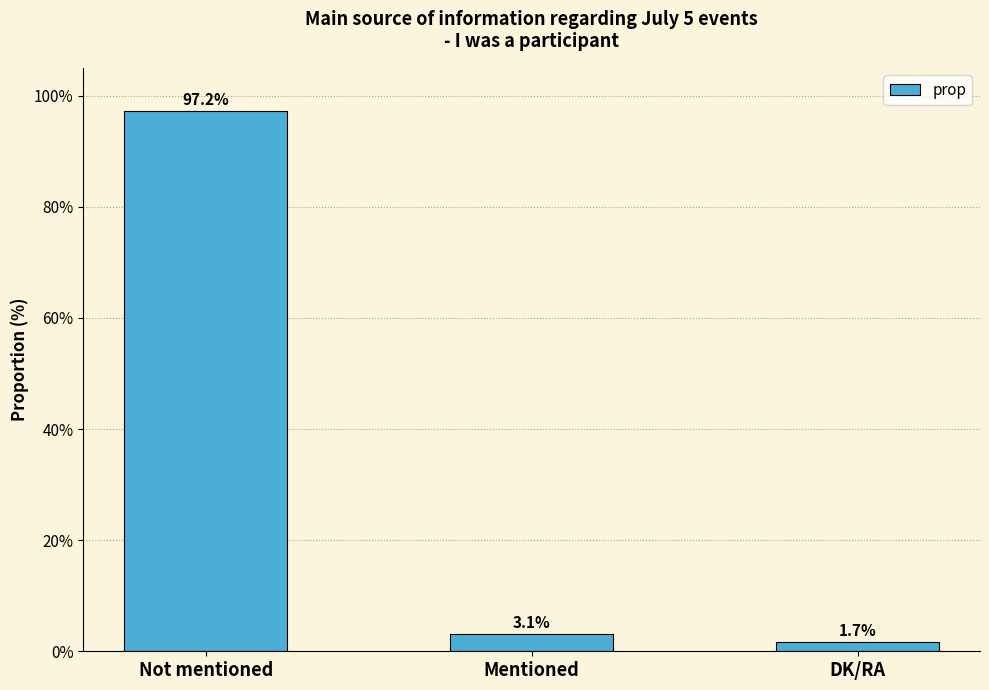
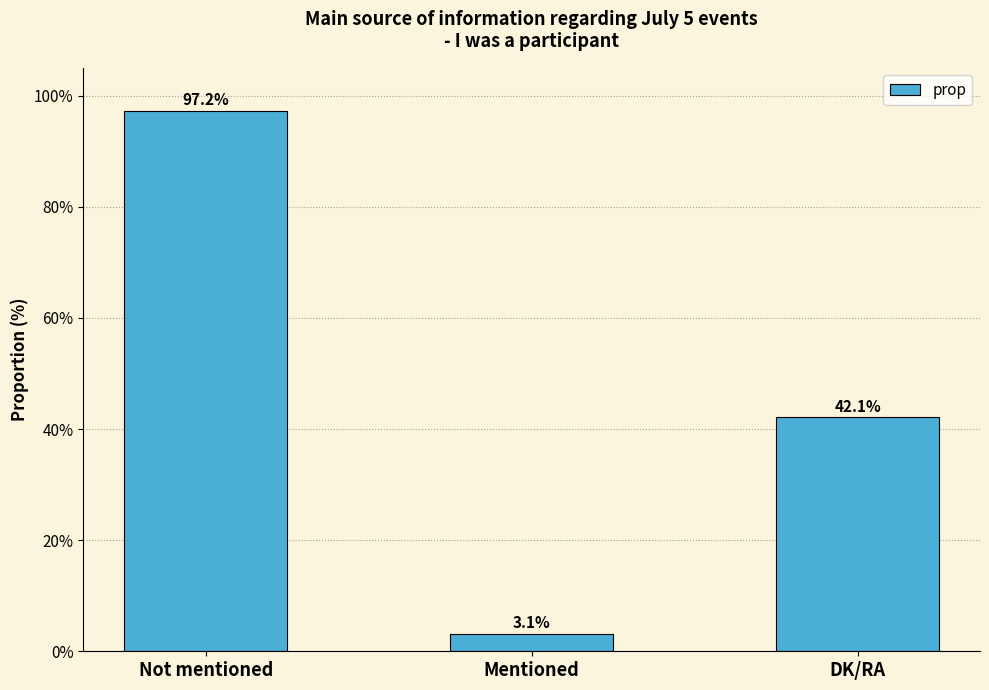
DK/RA: 1.7% -> 42.1%
